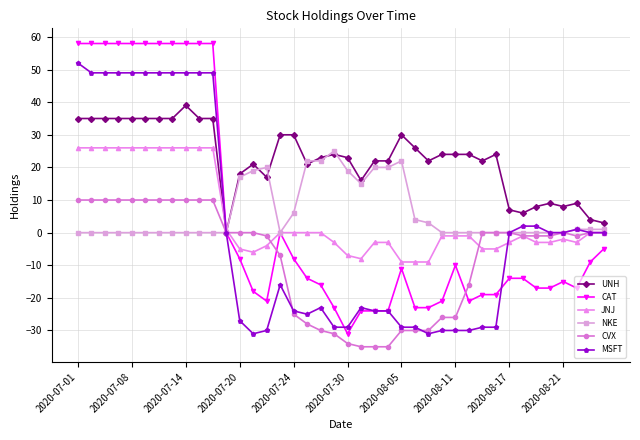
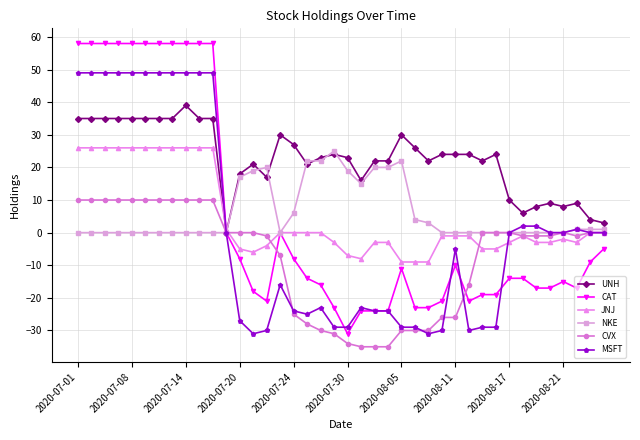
MSFT, 2020-07-01: 52 -> 49
UNH, 2020-07-24: 30 -> 27
MSFT, 2020-08-11: -30 -> -5
UNH, 2020-08-17: 7 -> 10
